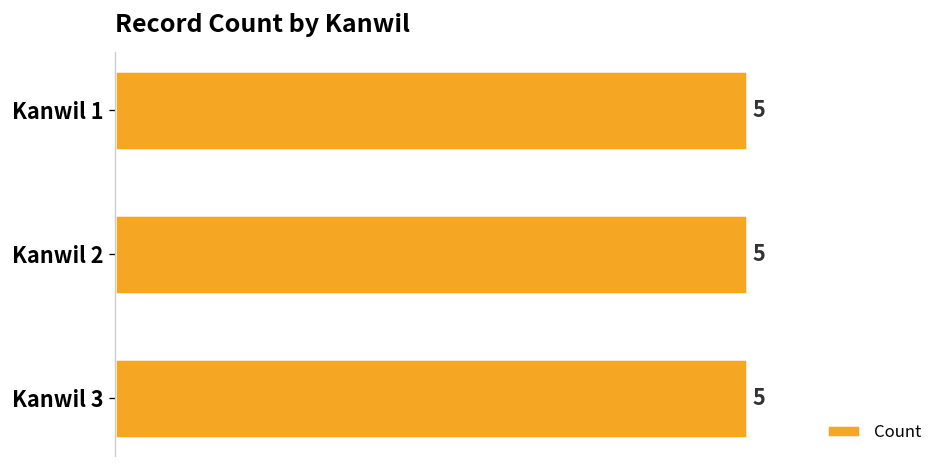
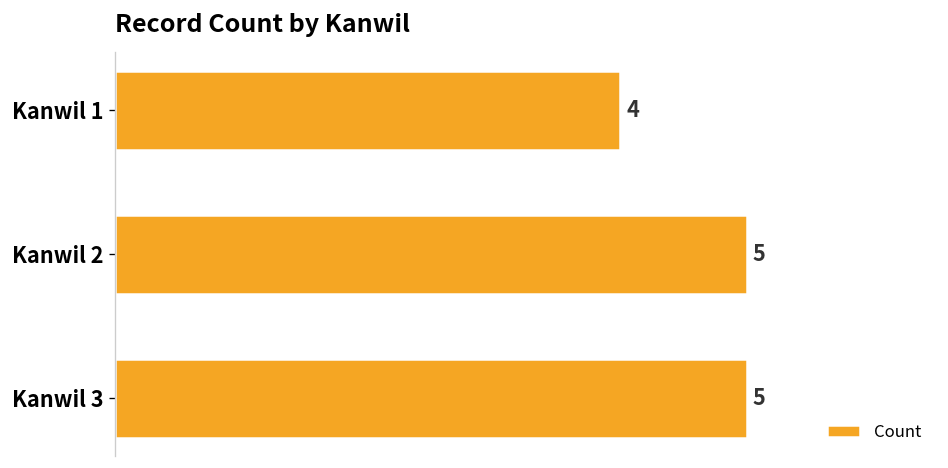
Kanwil 1: 5 -> 4
